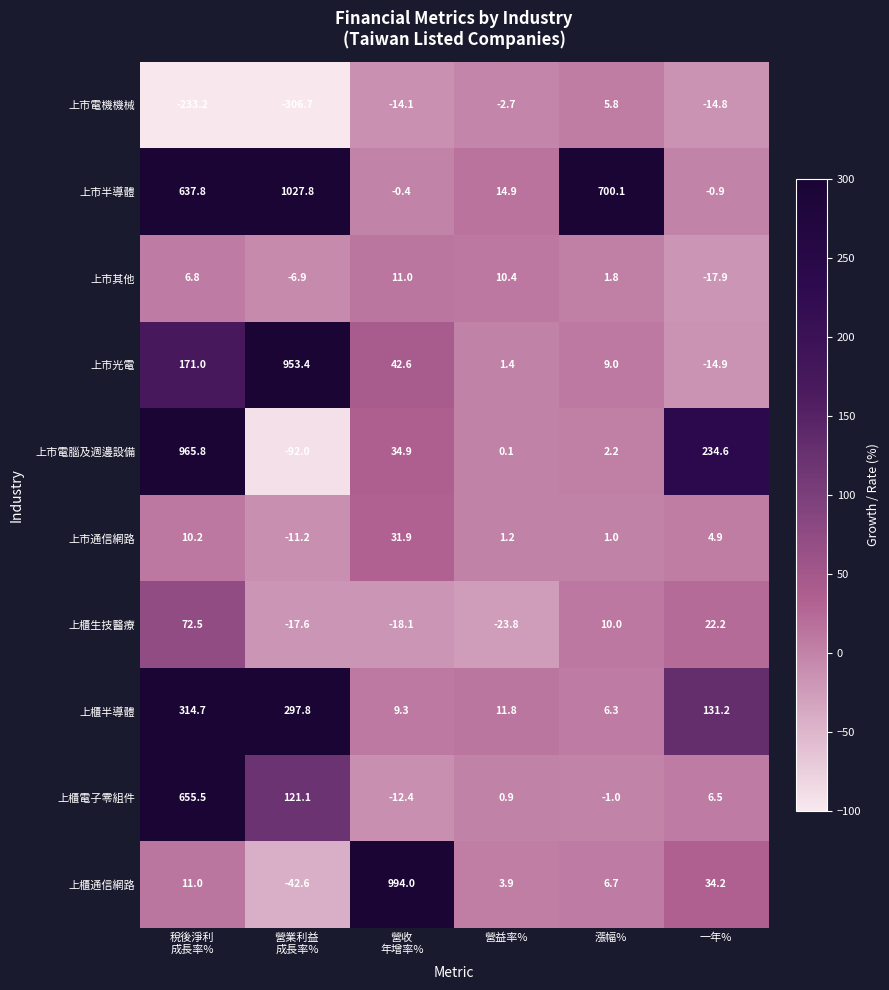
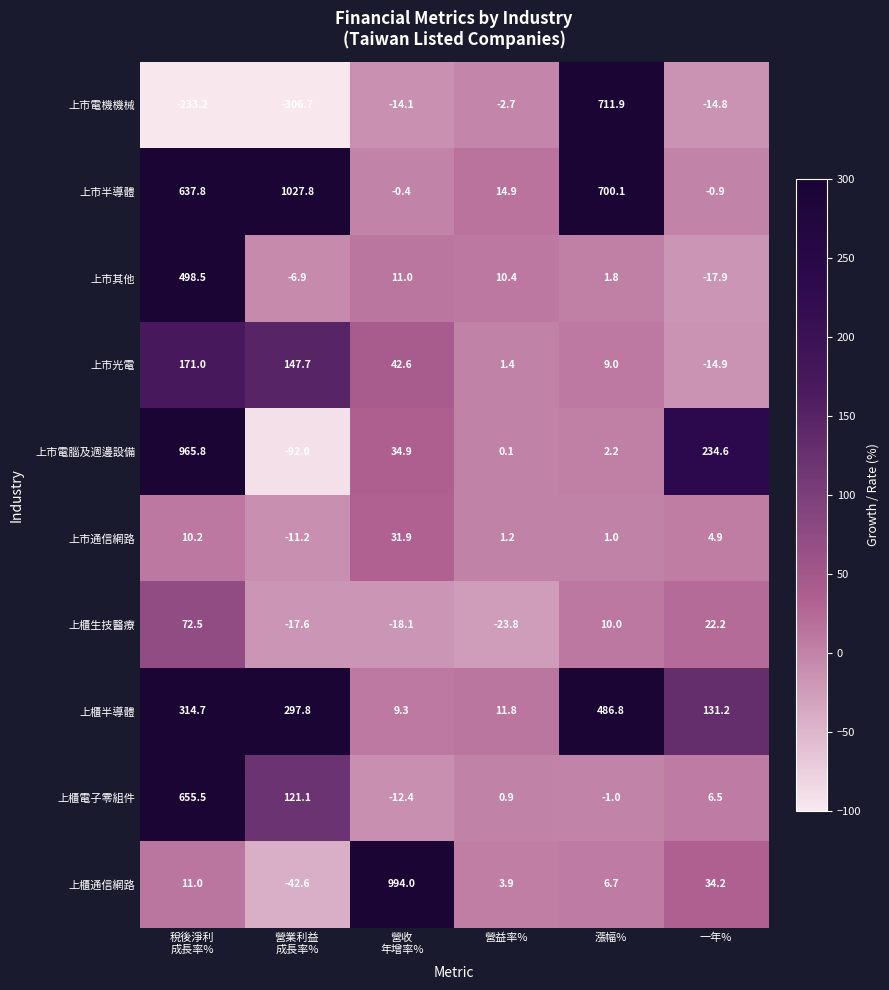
上市電機機械, 漲幅%: 5.8 -> 711.9
上市其他, 稅後淨利 成長率%: 6.8 -> 498.5
上市光電, 營業利益 成長率%: 953.4 -> 147.7
上櫃半導體, 漲幅%: 6.3 -> 486.8
